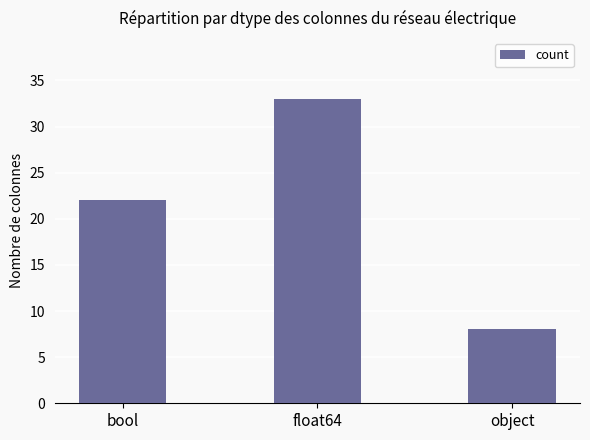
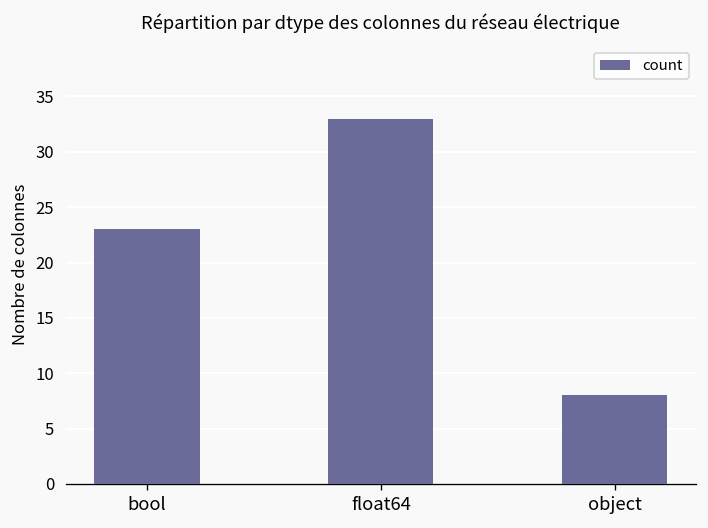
bool: 22 -> 23
